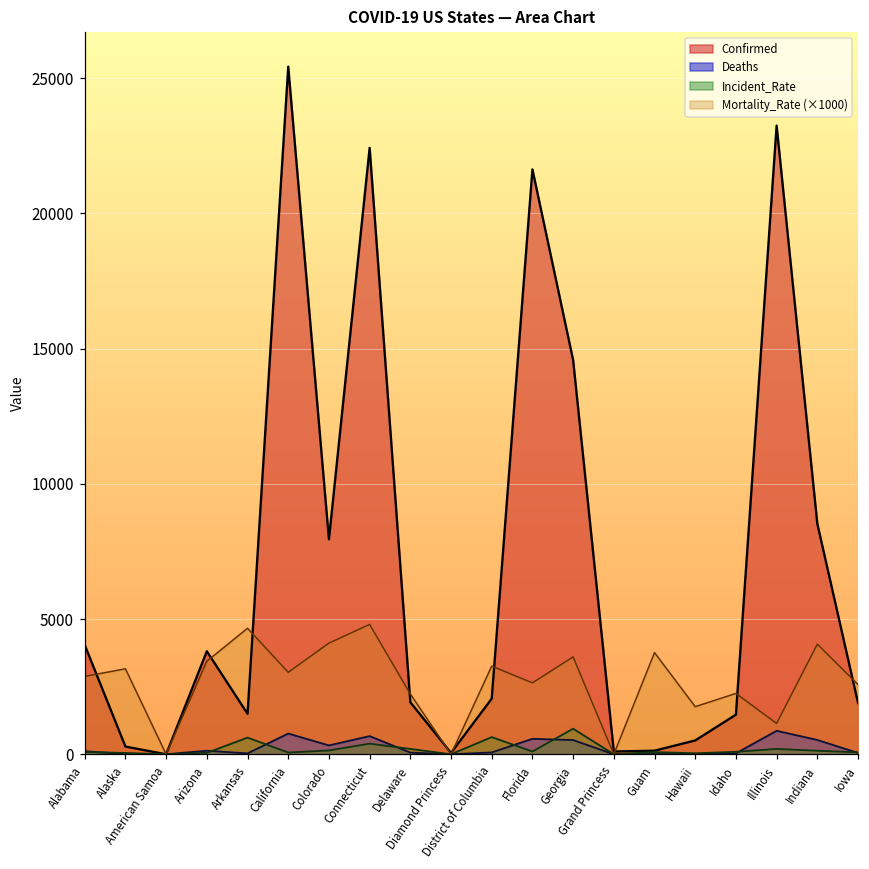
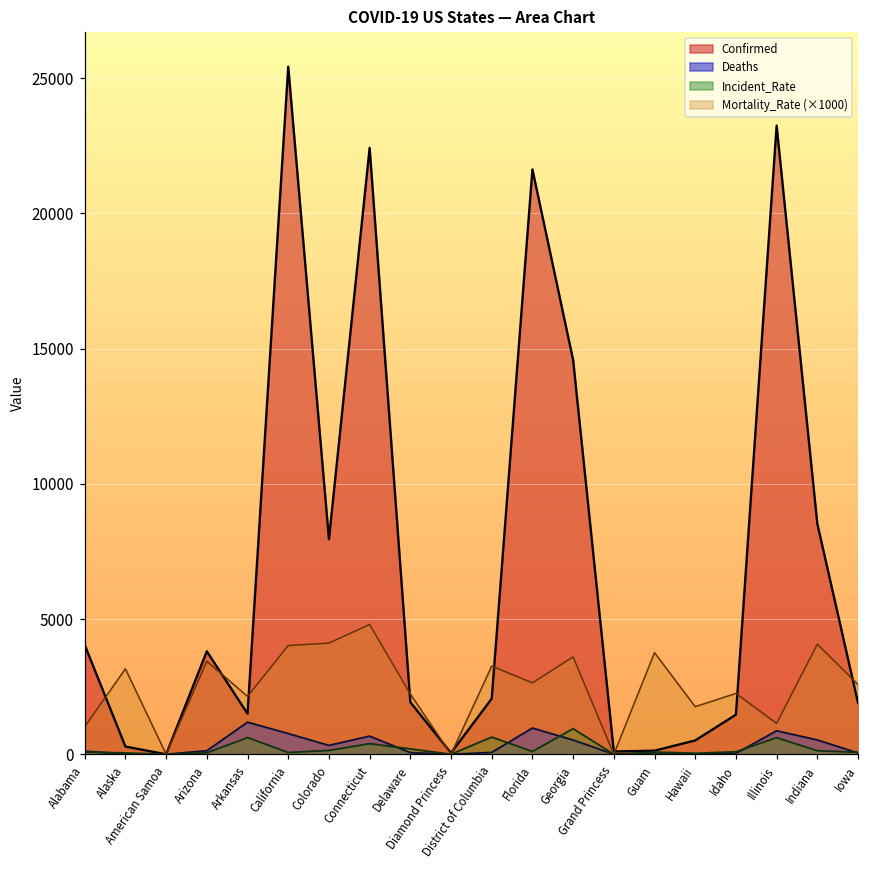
Mortality_Rate (×1000), Alabama: 2900 -> 1000
Deaths, Arkansas: 0 -> 1200
Mortality_Rate (×1000), Arkansas: 4700 -> 2100
Mortality_Rate (×1000), California: 3000 -> 4000
Deaths, Florida: 600 -> 1000
Incident_Rate, Illinois: 200 -> 600
